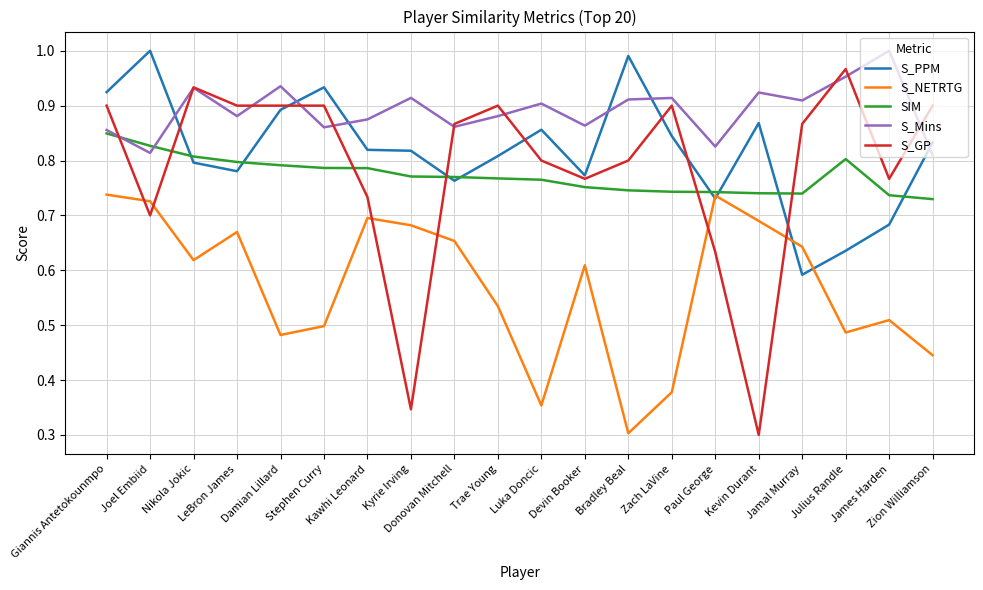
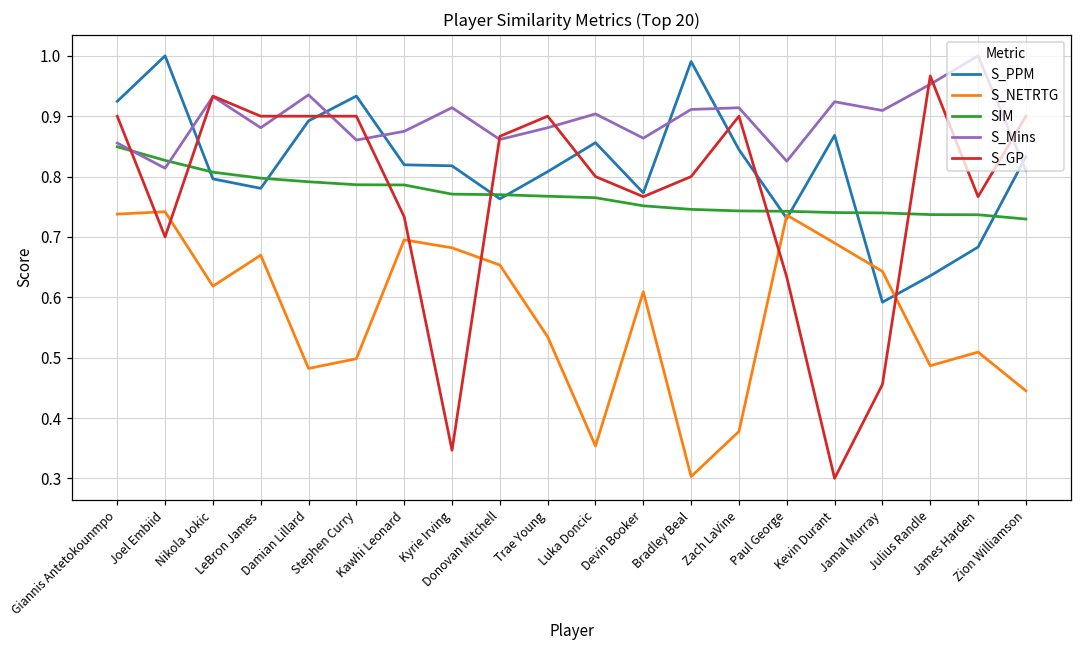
S_NETRTG, Joel Embiid: 0.73 -> 0.74
S_GP, Jamal Murray: 0.87 -> 0.46
SIM, Julius Randle: 0.80 -> 0.74
